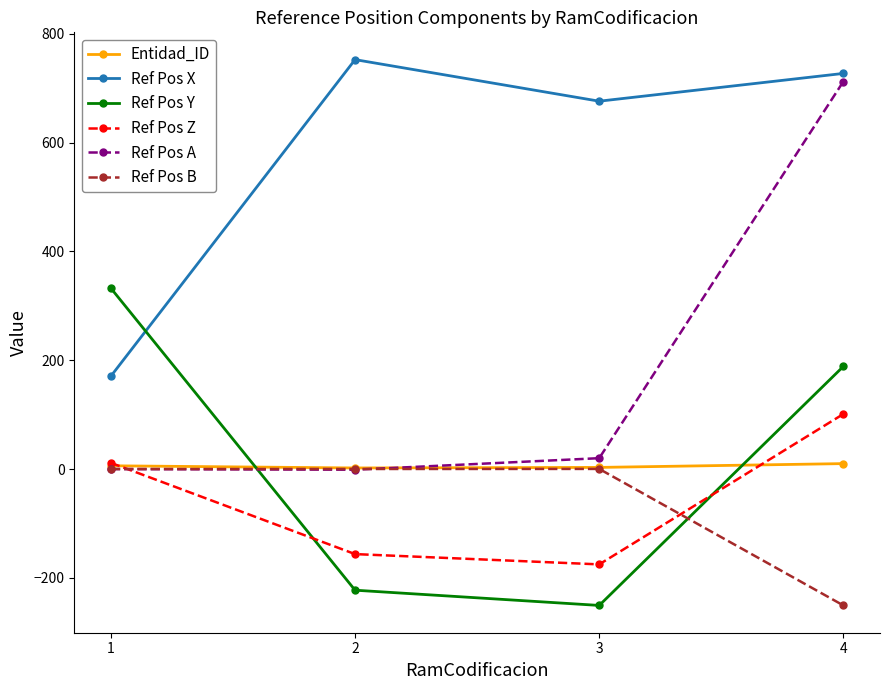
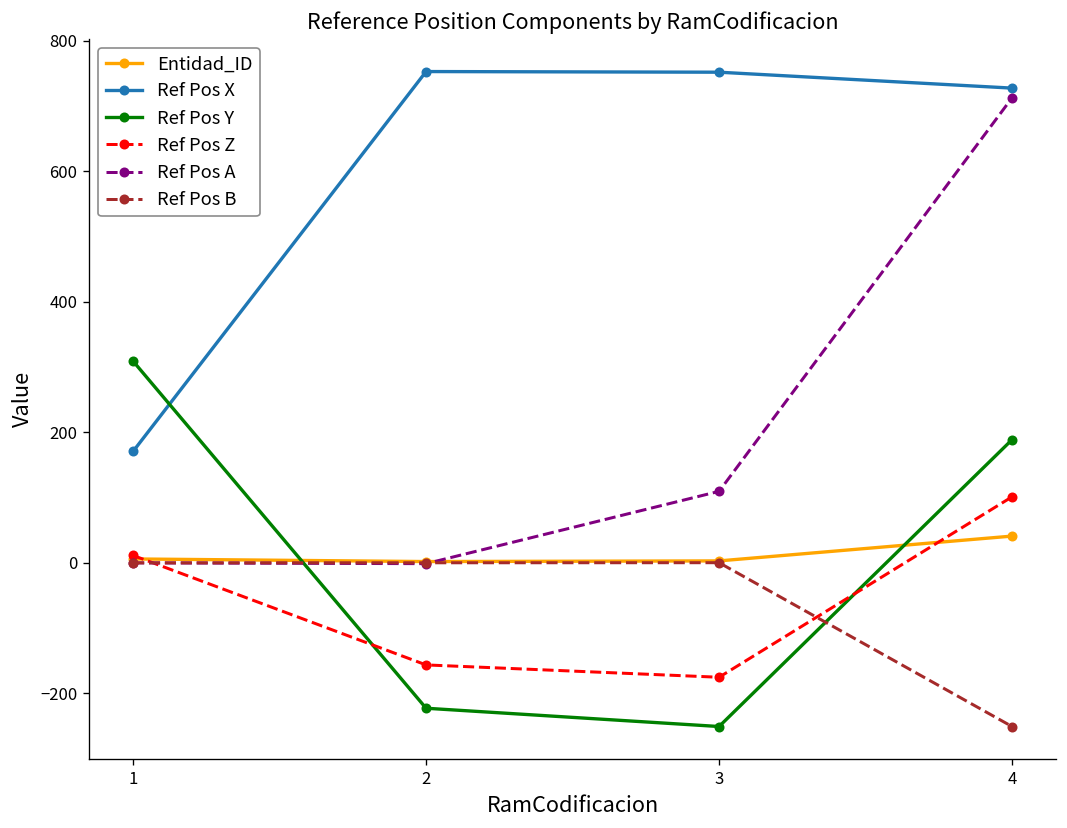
Ref Pos Y, 1: 330 -> 310
Ref Pos X, 3: 680 -> 750
Ref Pos A, 3: 20 -> 110
Entidad_ID, 4: 10 -> 40
